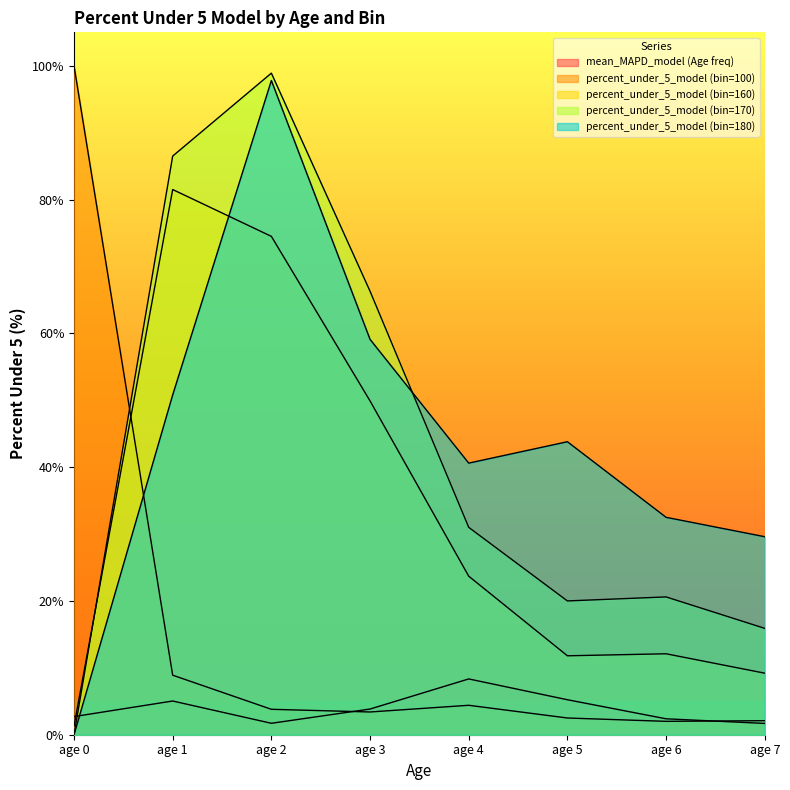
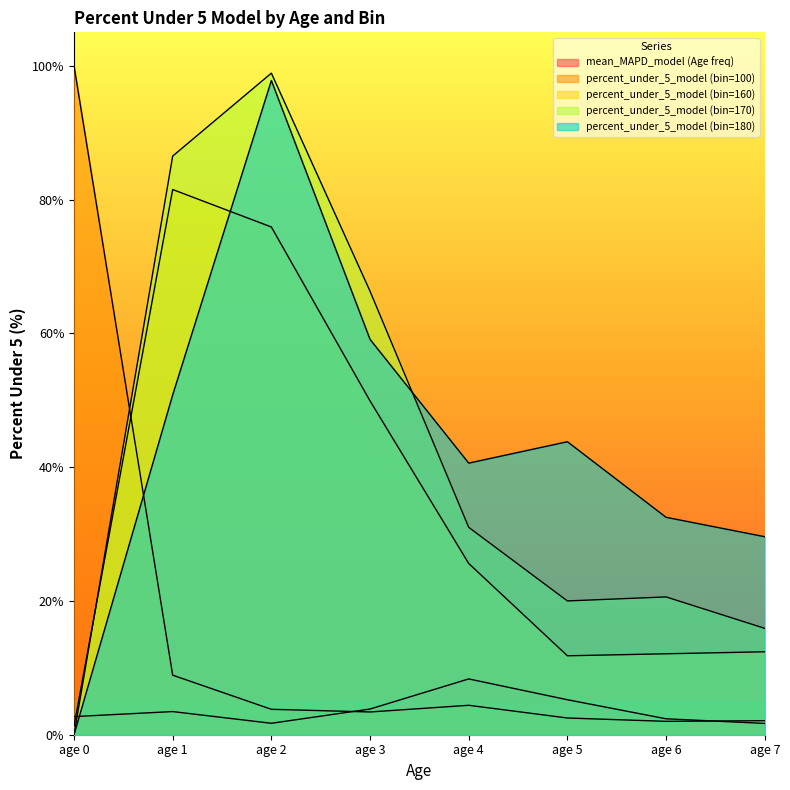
mean_MAPD_model (Age freq), age 1: 5% -> 3%
percent_under_5_model (bin=160), age 2: 75% -> 76%
percent_under_5_model (bin=160), age 4: 24% -> 26%
percent_under_5_model (bin=160), age 7: 9% -> 12%
